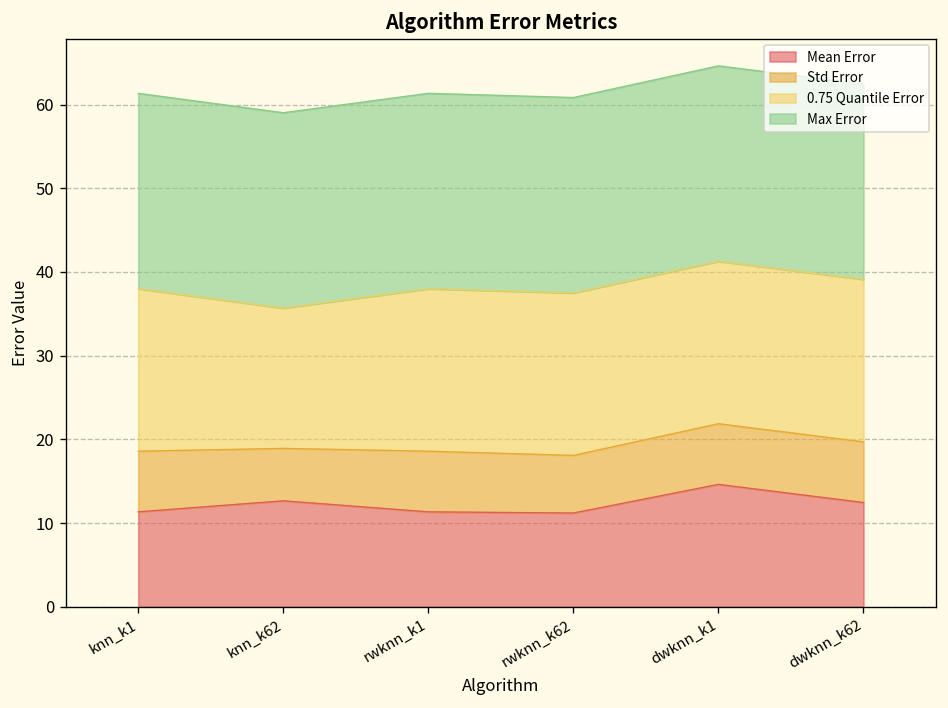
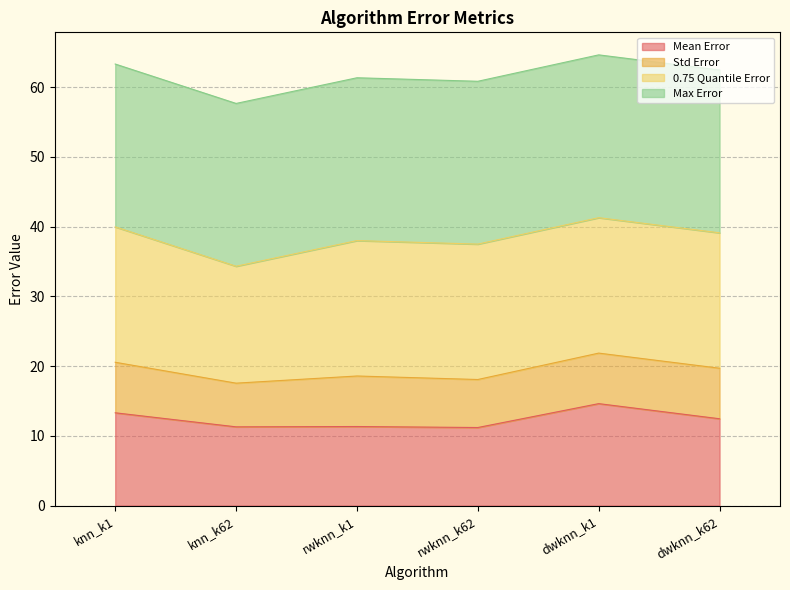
Mean Error, knn_k1: 11 -> 13
Mean Error, knn_k62: 13 -> 11
